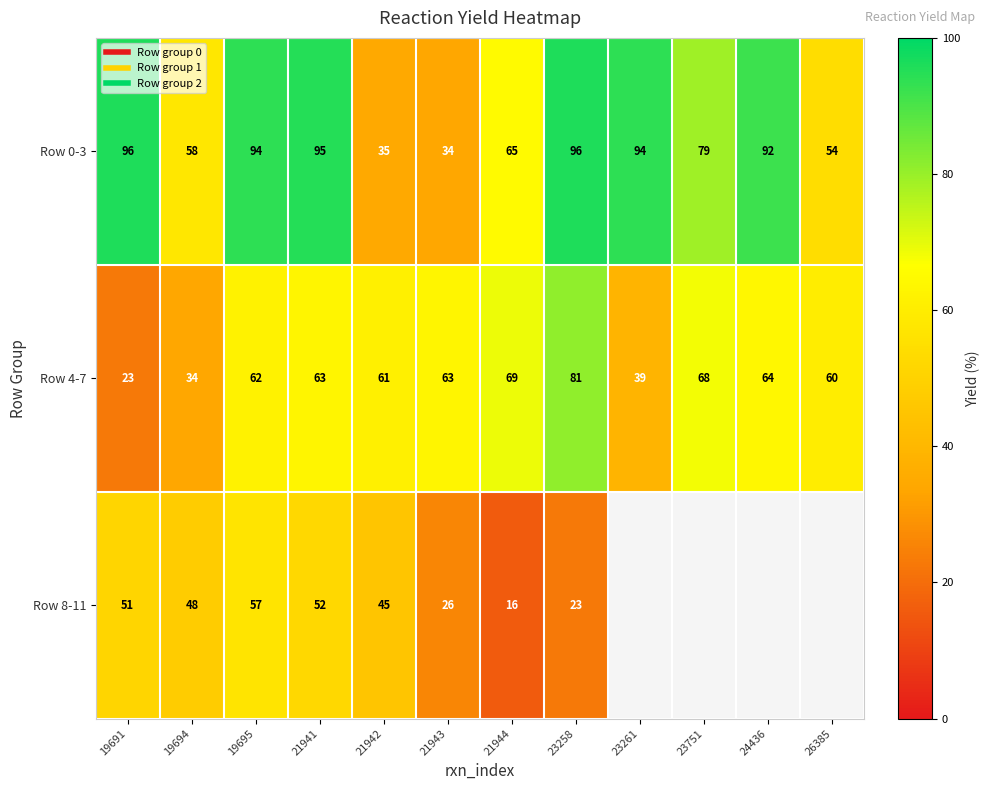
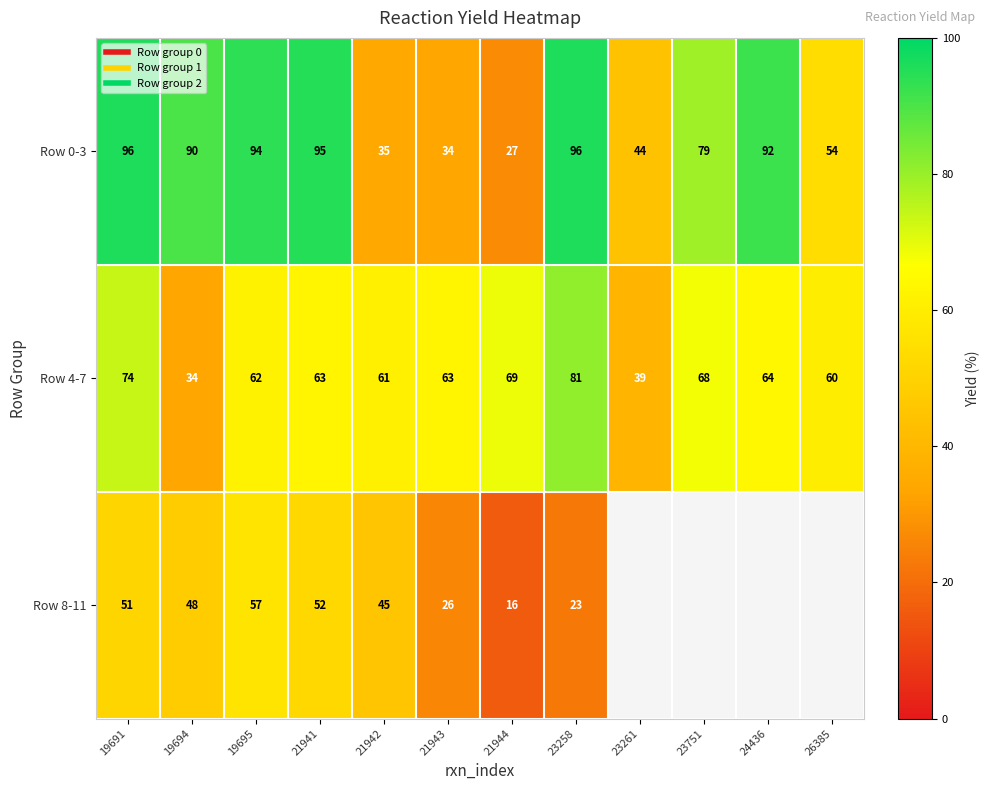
Row 0-3, 19694: 58 -> 90
Row 0-3, 21944: 65 -> 27
Row 0-3, 23261: 94 -> 44
Row 4-7, 19691: 23 -> 74
